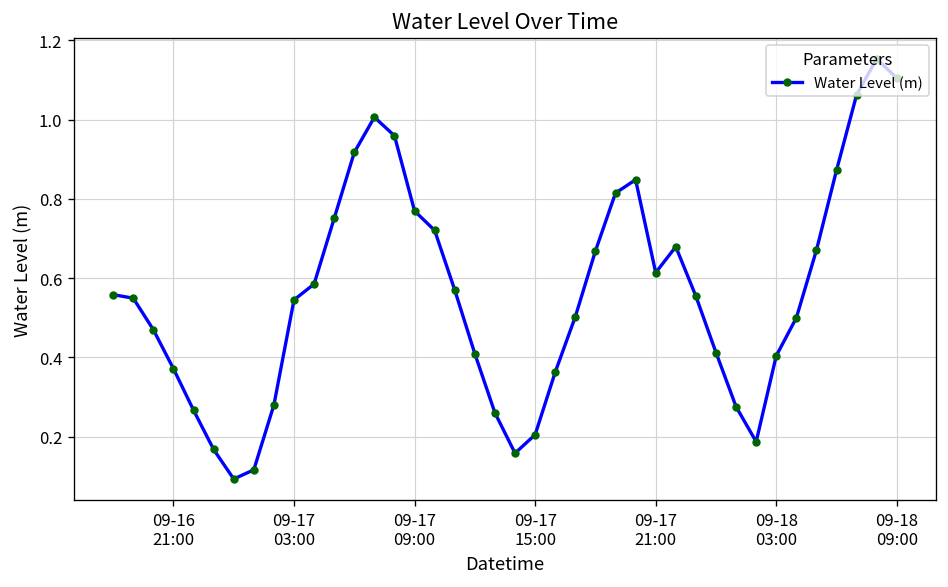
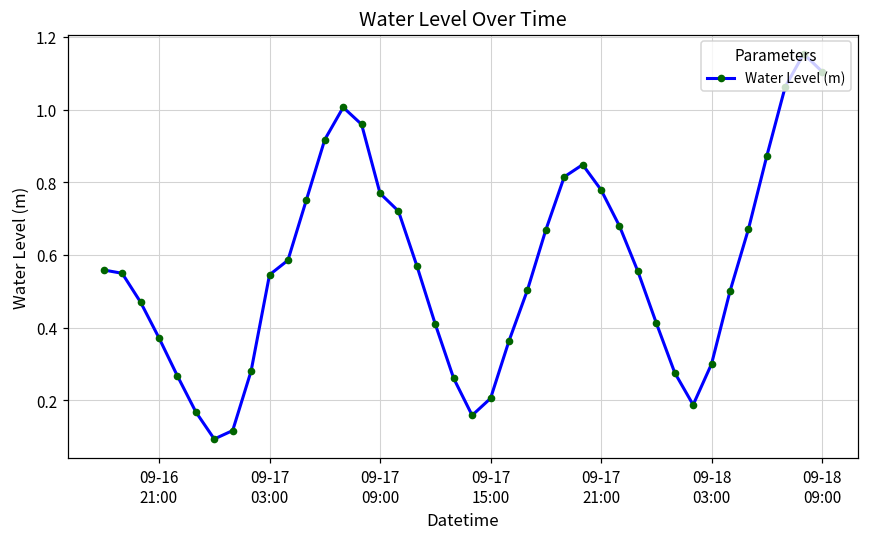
09-17 21:00: 0.61 -> 0.78
09-18 03:00: 0.40 -> 0.30
